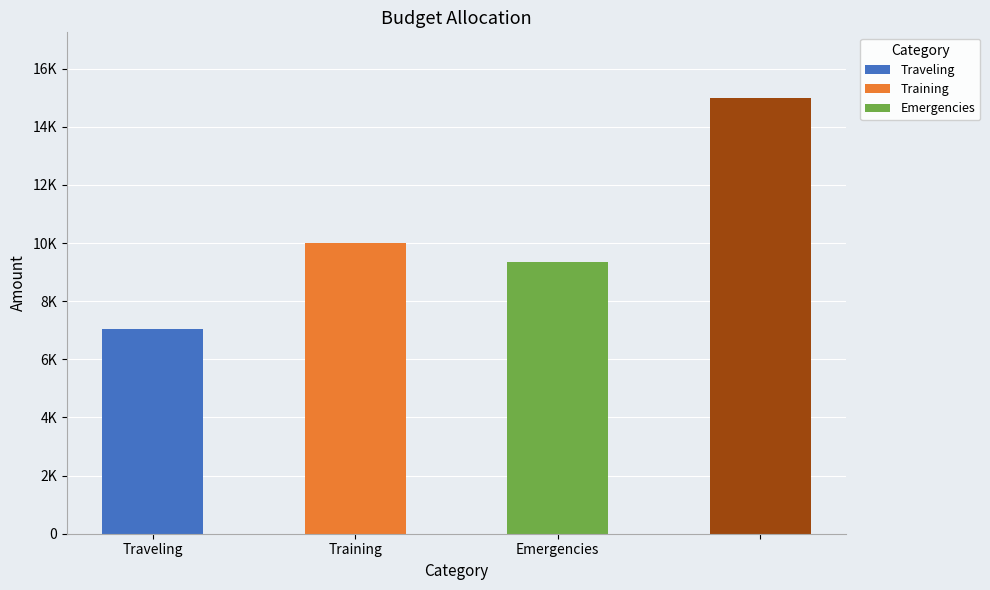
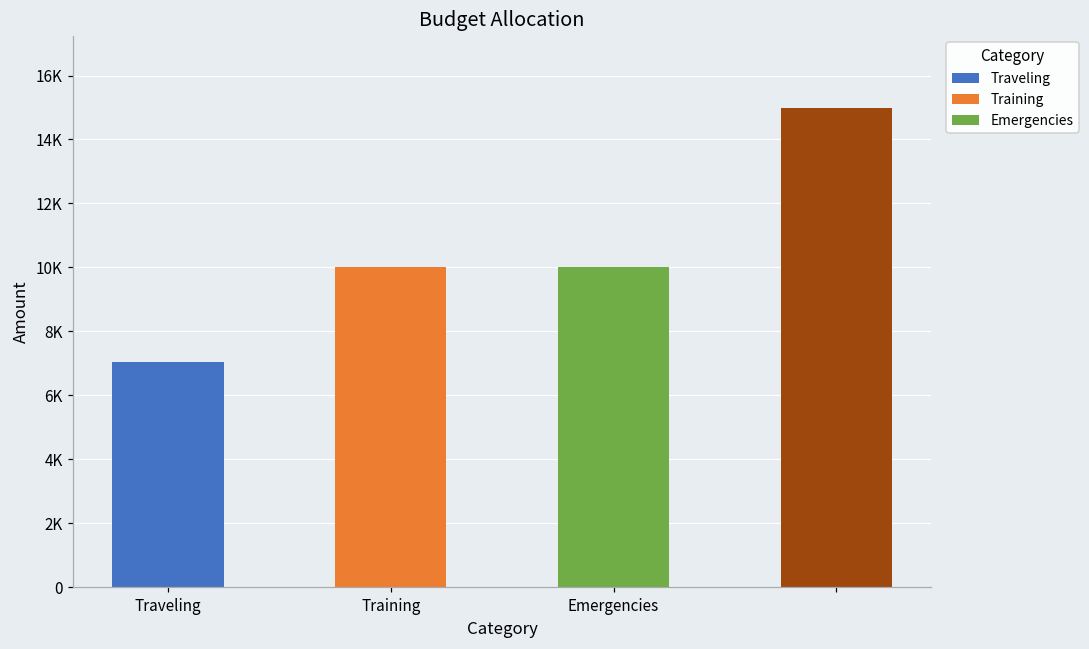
Emergencies: 9400 -> 10000
